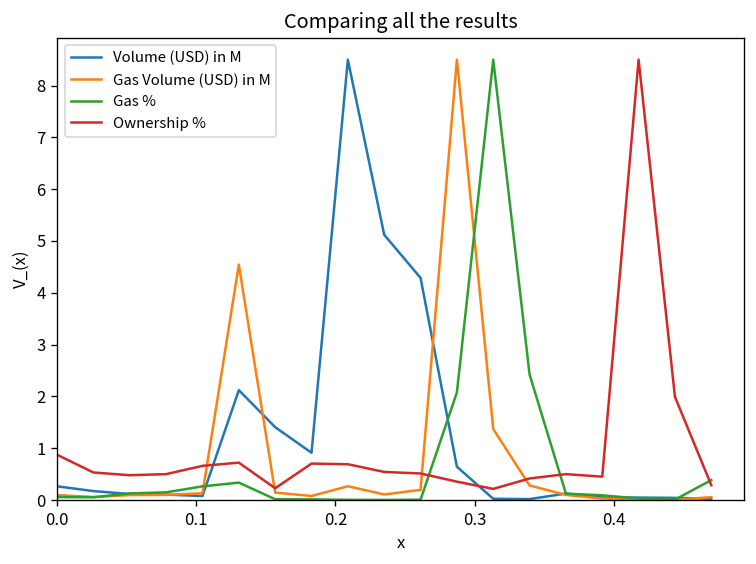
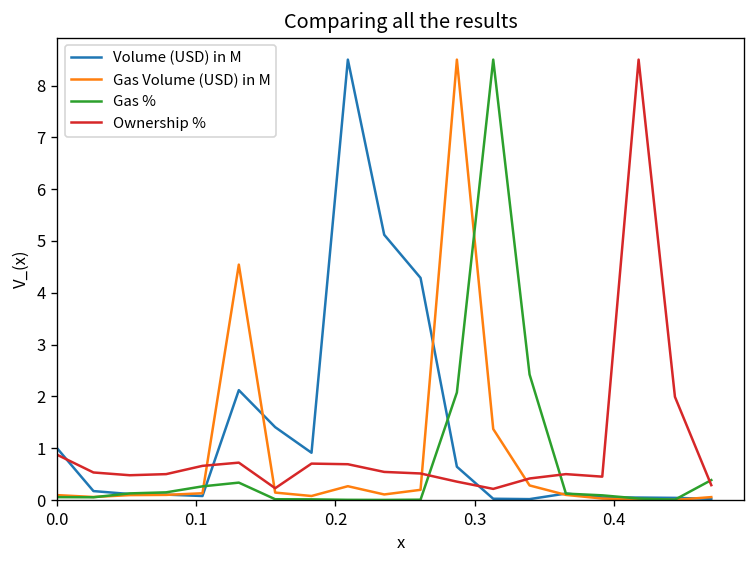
Volume (USD) in M, 0.0: 0.3 -> 1.0
